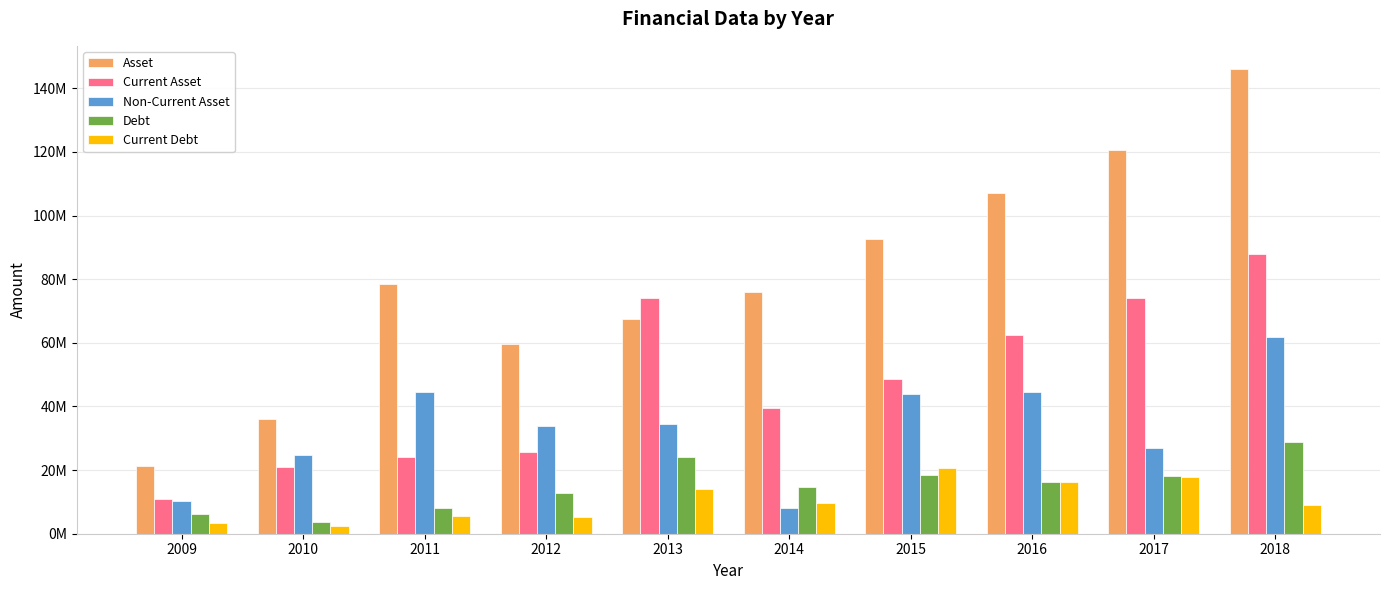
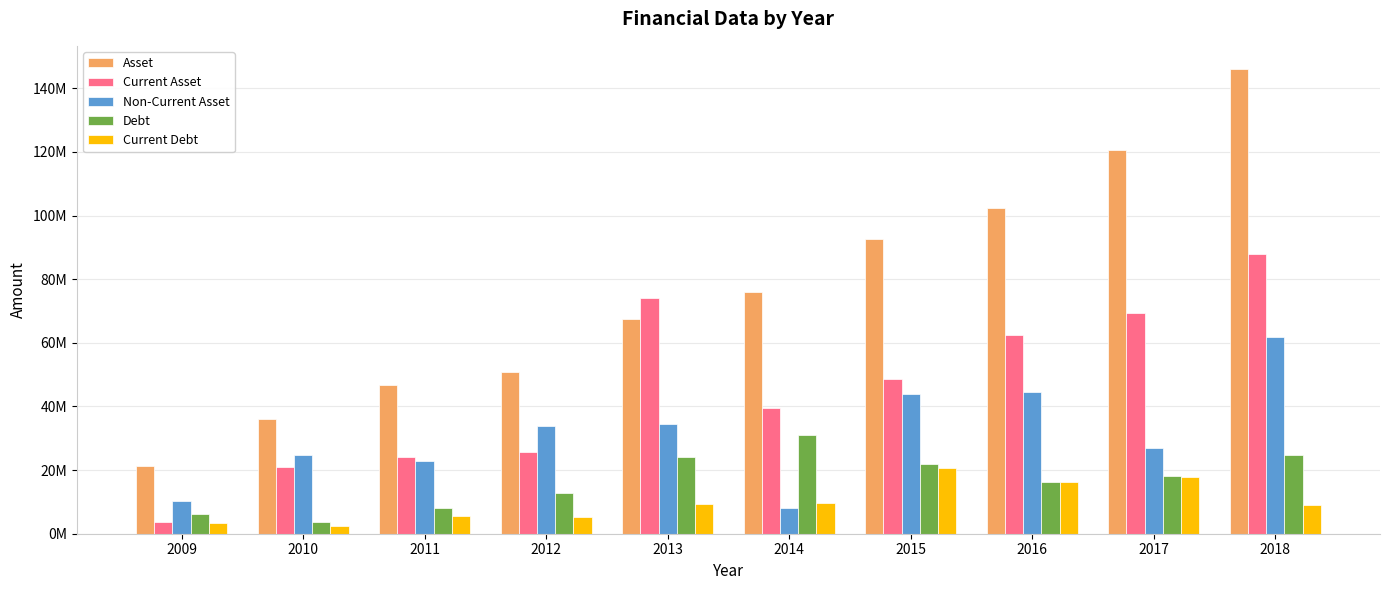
Current Asset, 2009: 11000000 -> 4000000
Asset, 2011: 78000000 -> 47000000
Non-Current Asset, 2011: 45000000 -> 23000000
Asset, 2012: 60000000 -> 51000000
Current Debt, 2013: 14000000 -> 9000000
Debt, 2014: 15000000 -> 31000000
Debt, 2015: 19000000 -> 22000000
Asset, 2016: 107000000 -> 102000000
Current Asset, 2017: 74000000 -> 69000000
Debt, 2018: 29000000 -> 25000000
